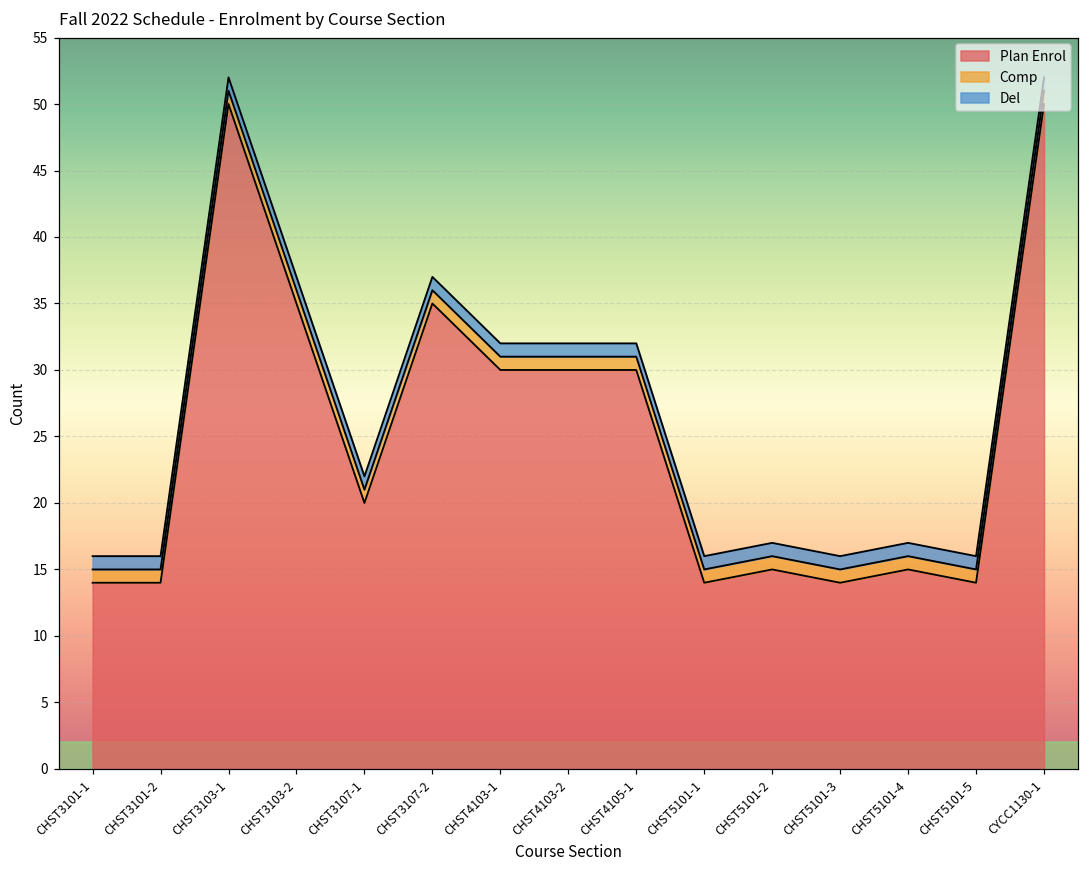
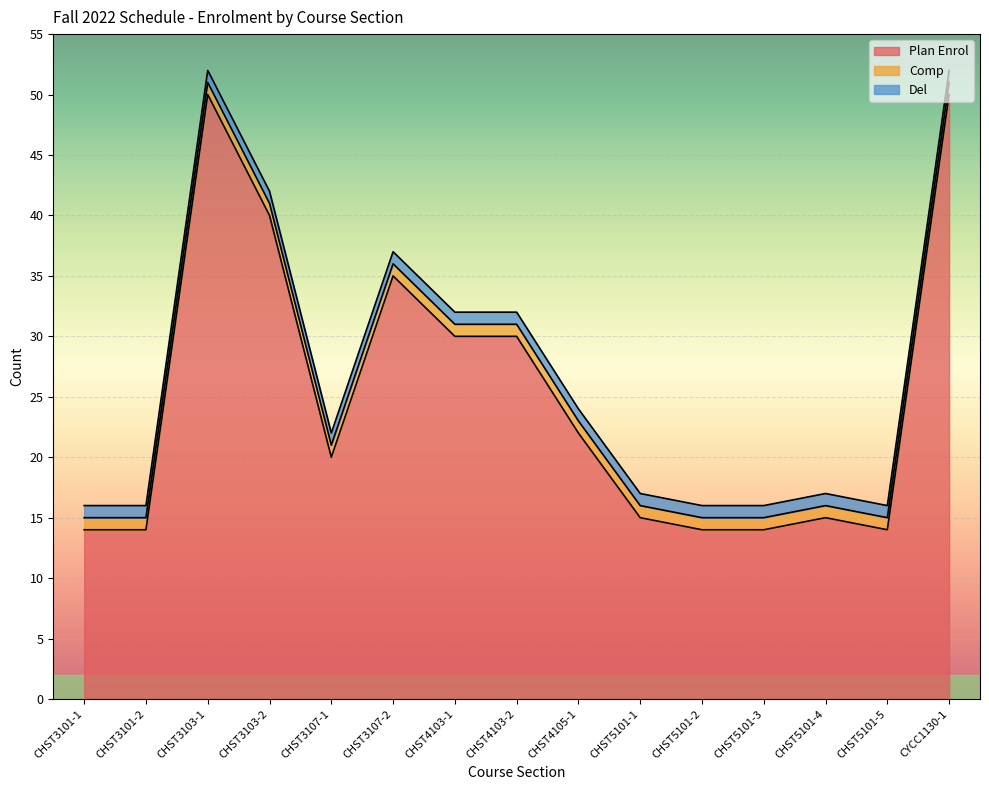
Plan Enrol, CHST3103-2: 35 -> 40
Plan Enrol, CHST4105-1: 30 -> 22
Plan Enrol, CHST5101-1: 14 -> 15
Plan Enrol, CHST5101-2: 15 -> 14
